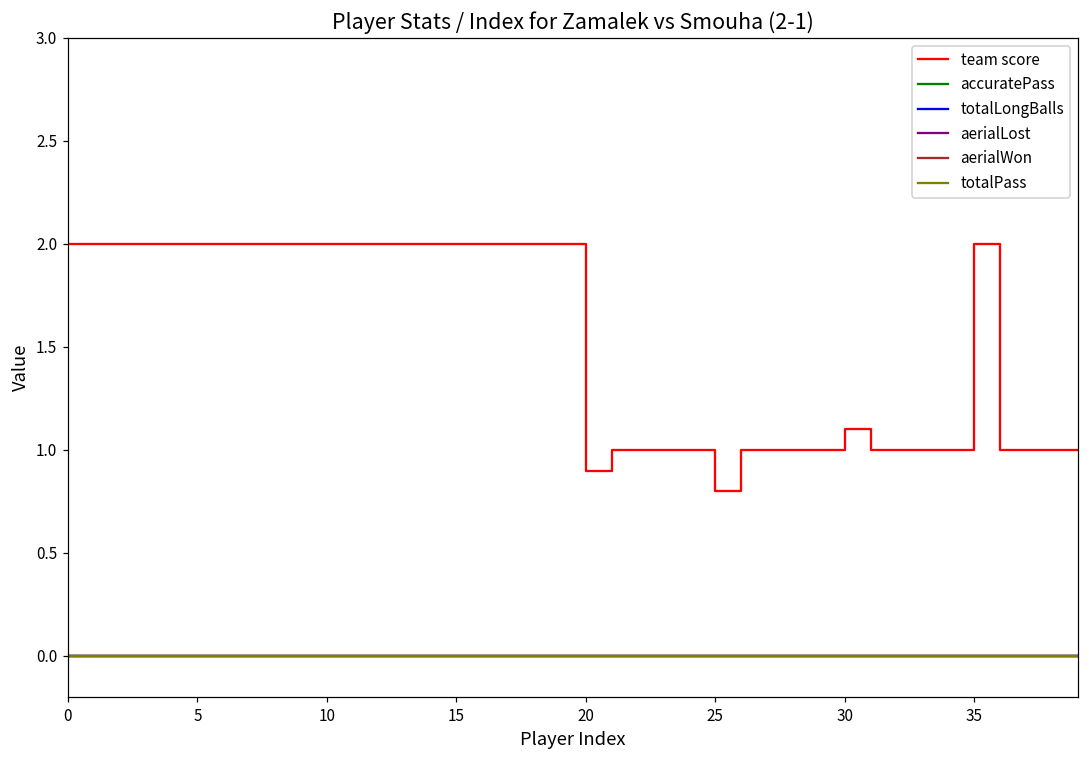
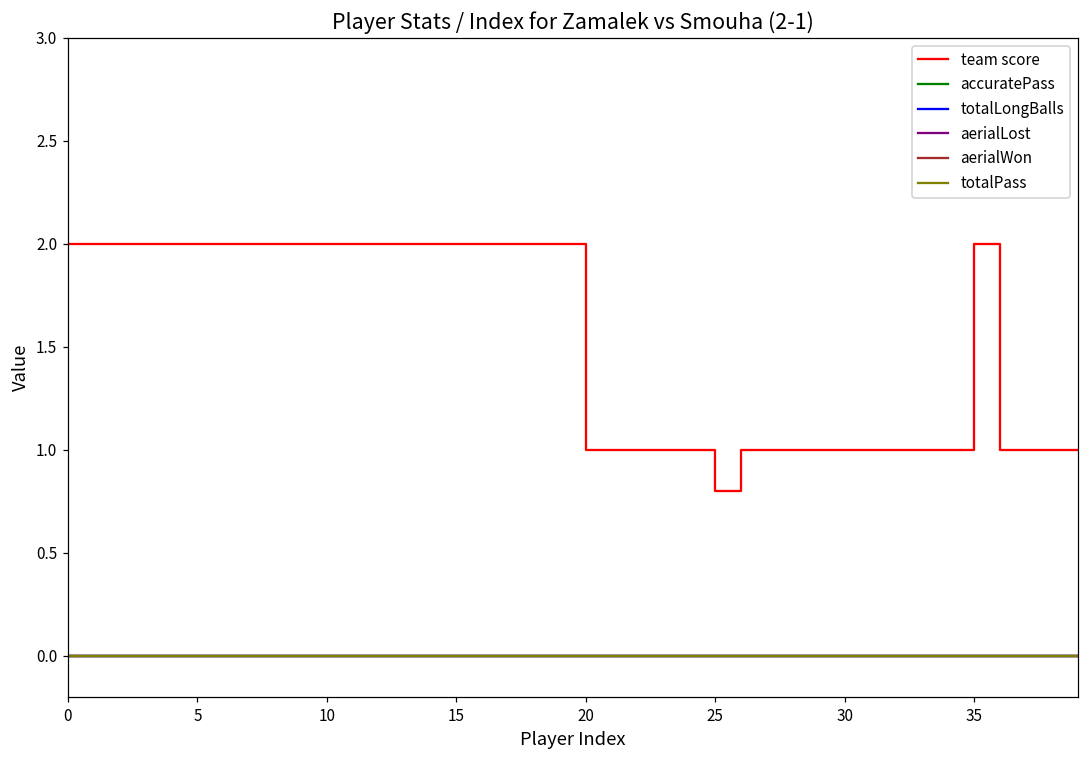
team score, 20: 0.9 -> 1.0
team score, 30: 1.1 -> 1.0
